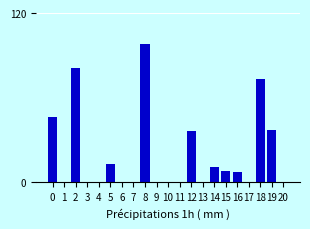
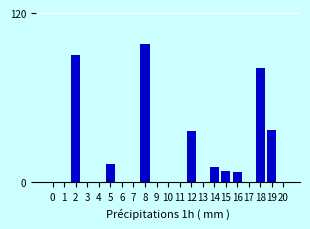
0: 46 -> 0
2: 81 -> 90
18: 73 -> 81
